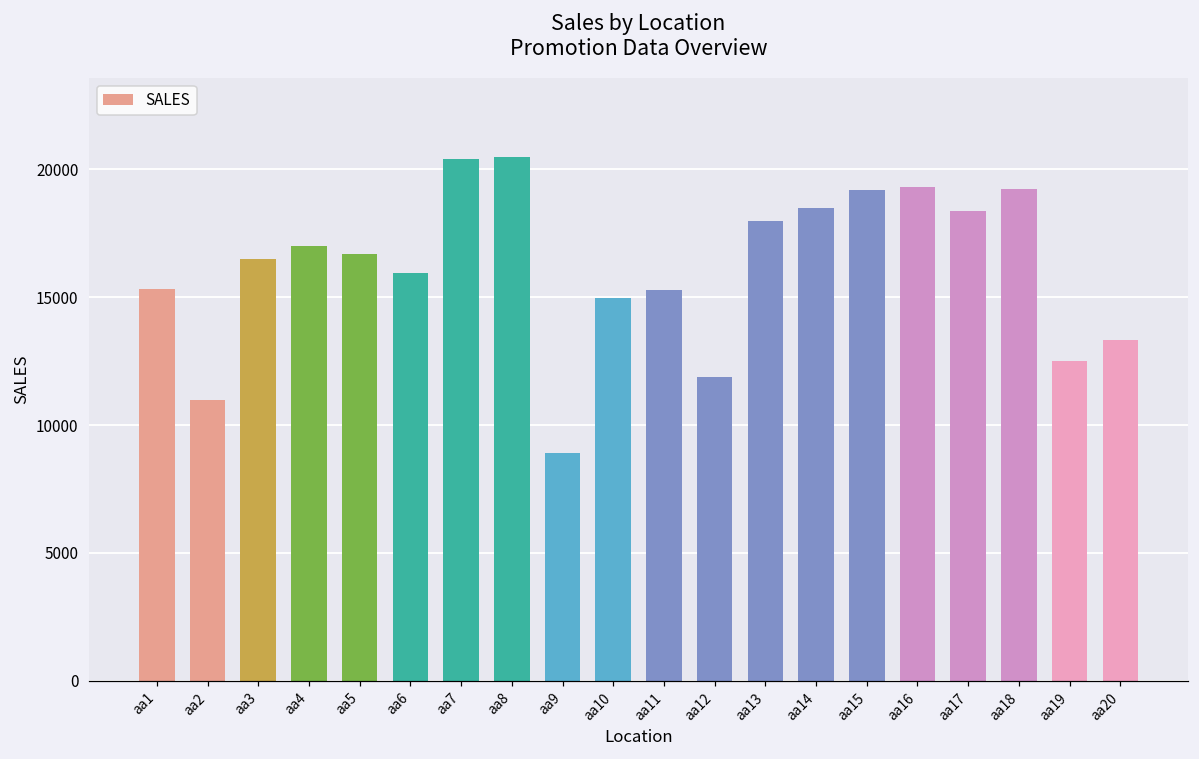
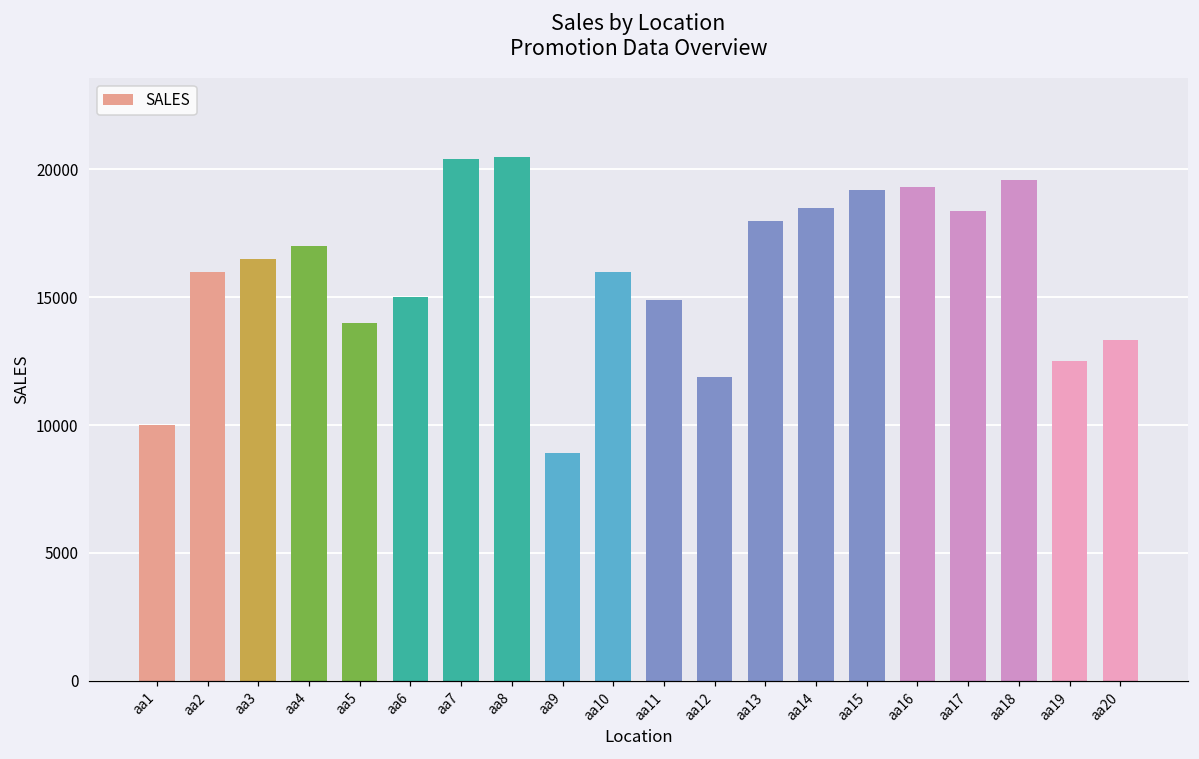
aa1: 15300 -> 10000
aa2: 11000 -> 16000
aa5: 16700 -> 14000
aa6: 16000 -> 15000
aa10: 15000 -> 16000
aa11: 15300 -> 14900
aa18: 19300 -> 19600
